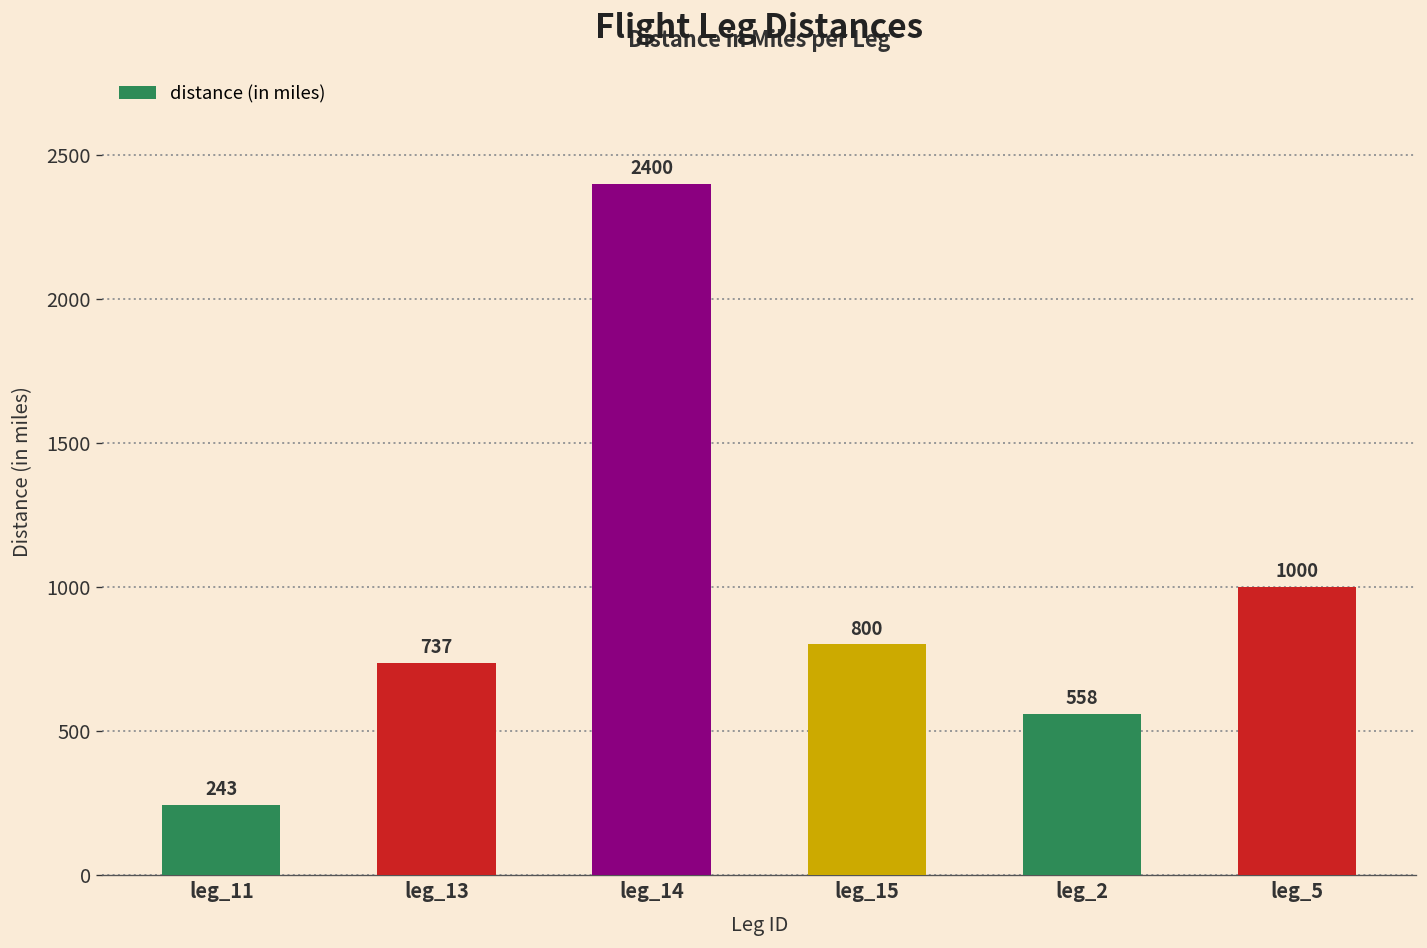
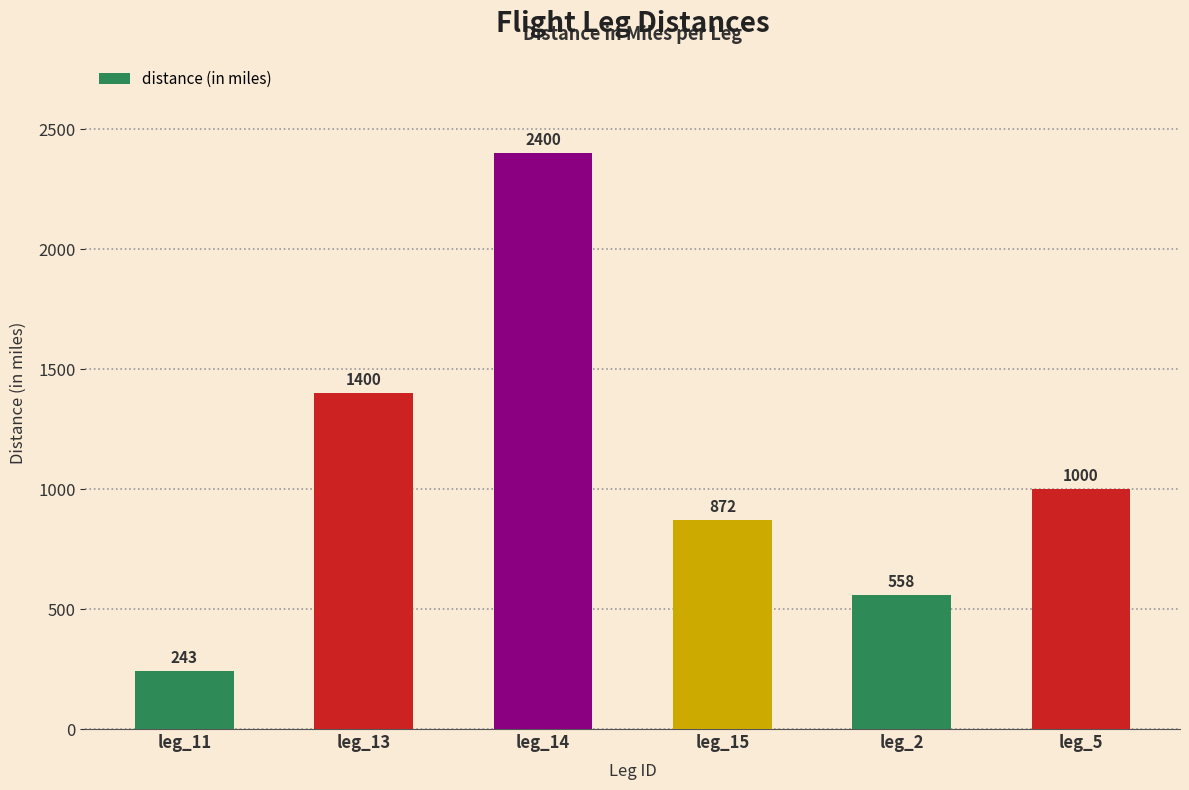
leg_13: 737 -> 1400
leg_15: 800 -> 872
